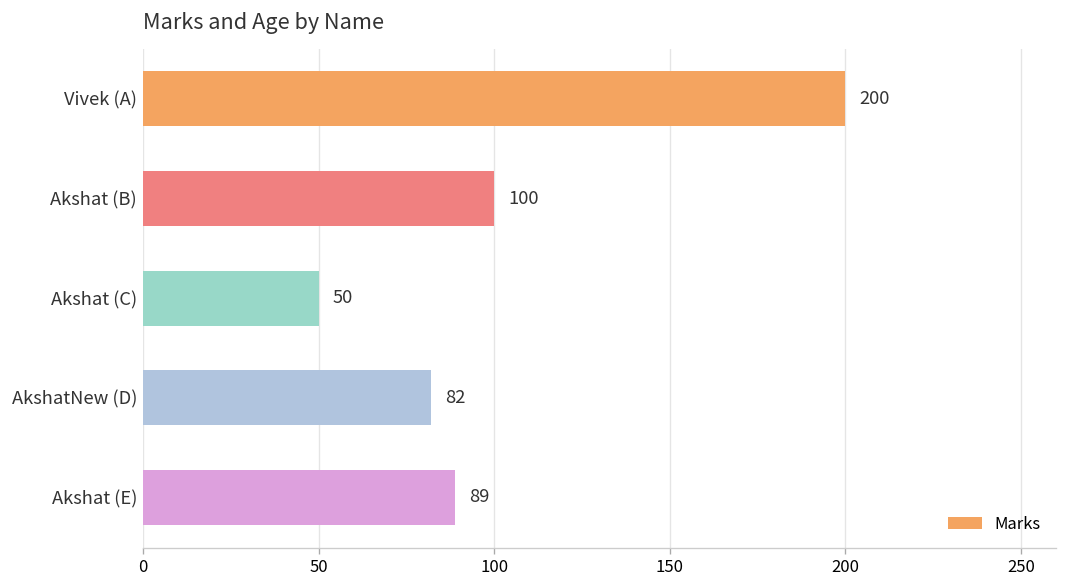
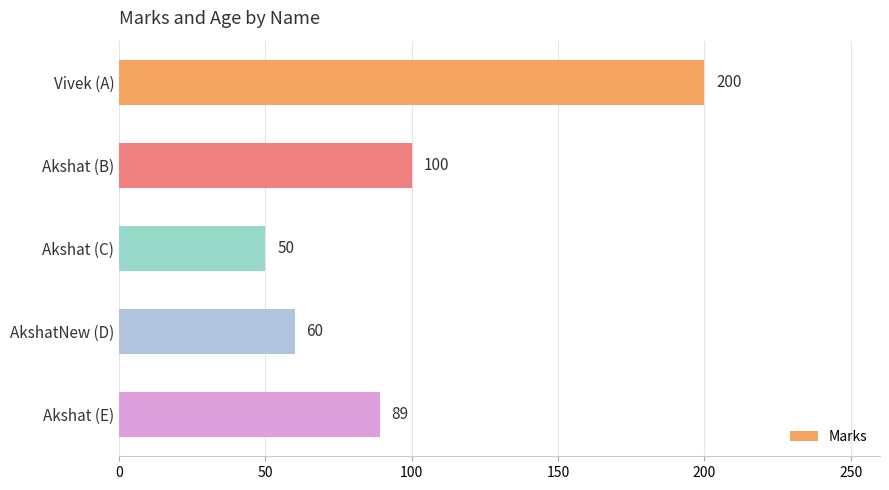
AkshatNew (D): 82 -> 60
